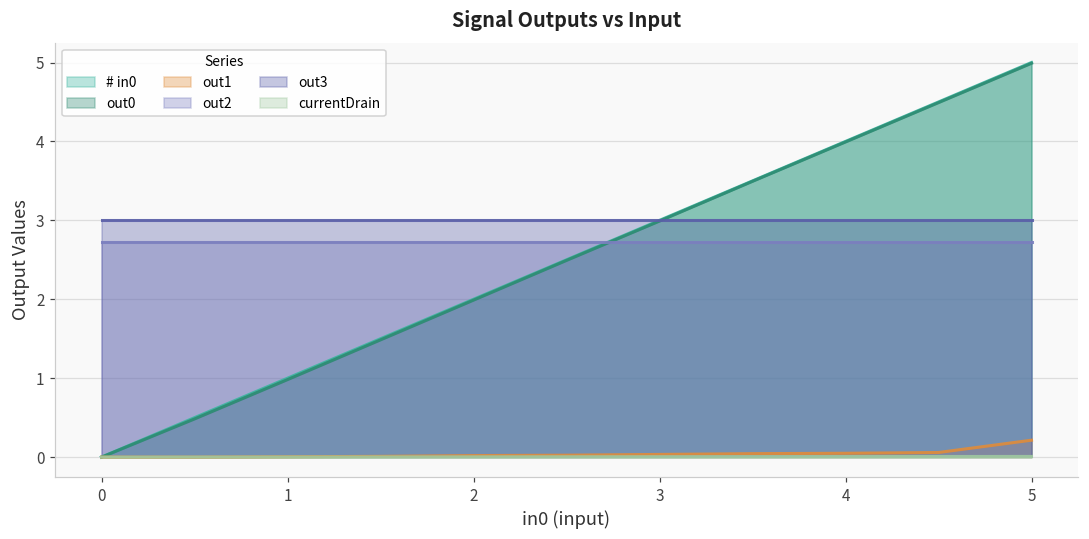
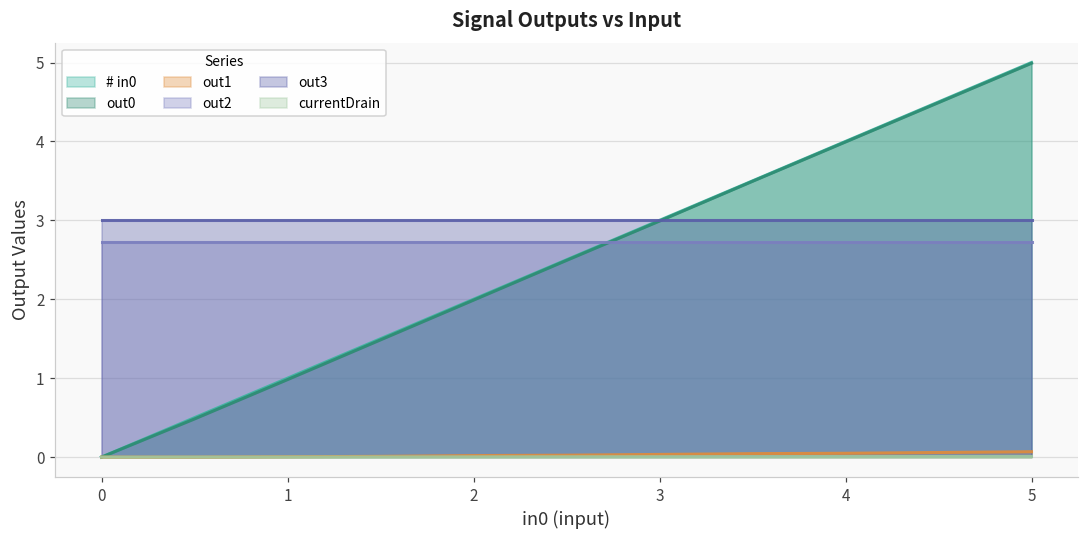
out1, 5: 0.2 -> 0.1
